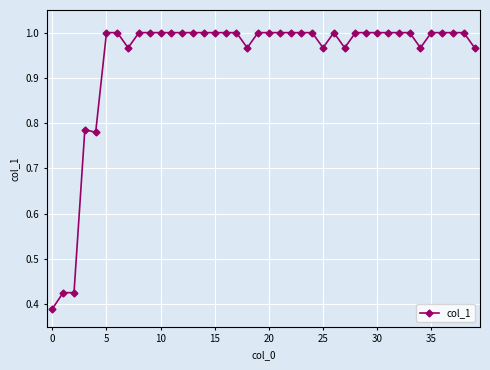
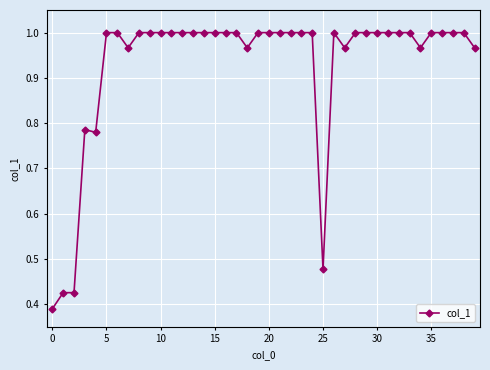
25: 0.97 -> 0.48
